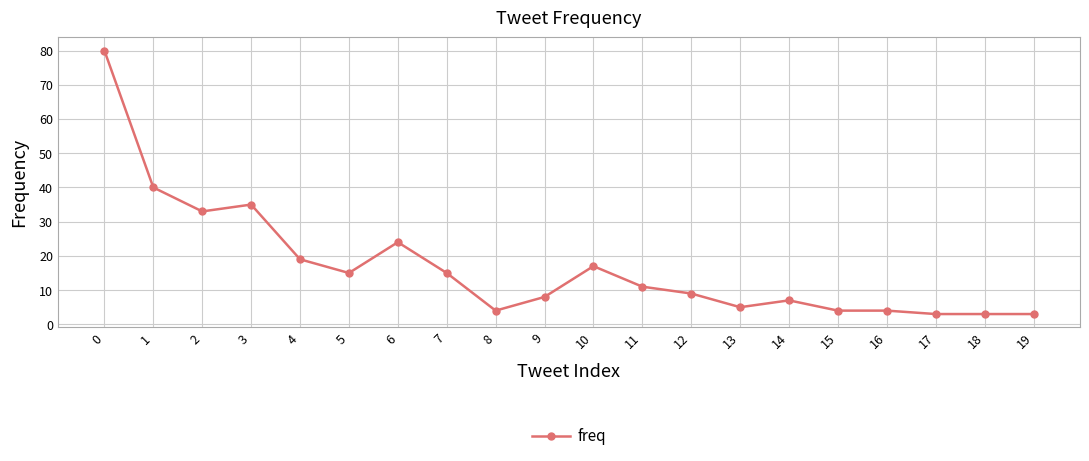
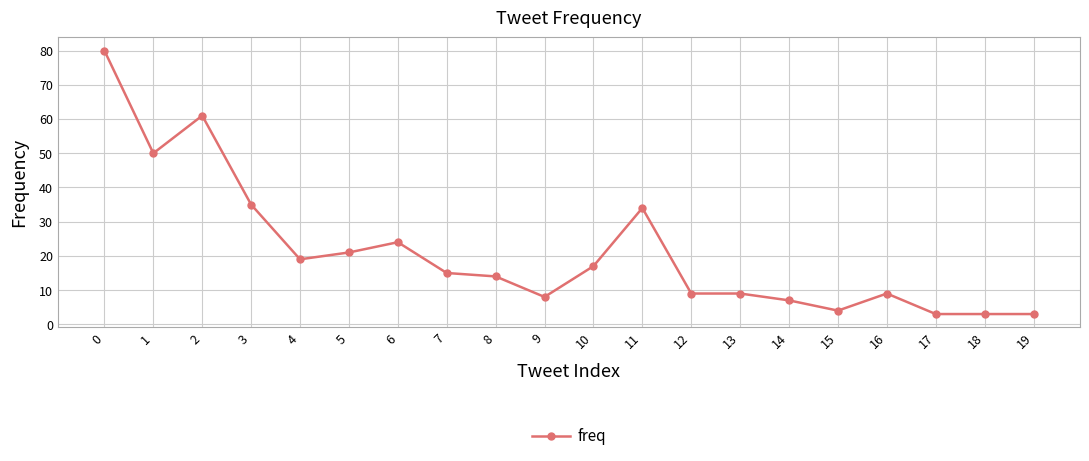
1: 40 -> 50
2: 33 -> 61
5: 15 -> 21
8: 4 -> 14
11: 11 -> 34
13: 5 -> 9
16: 4 -> 9
